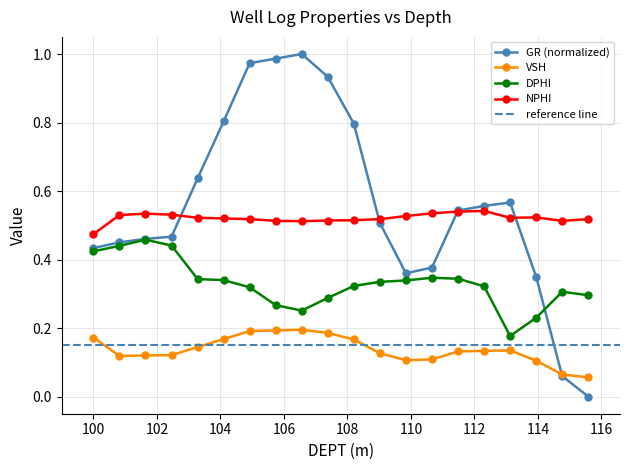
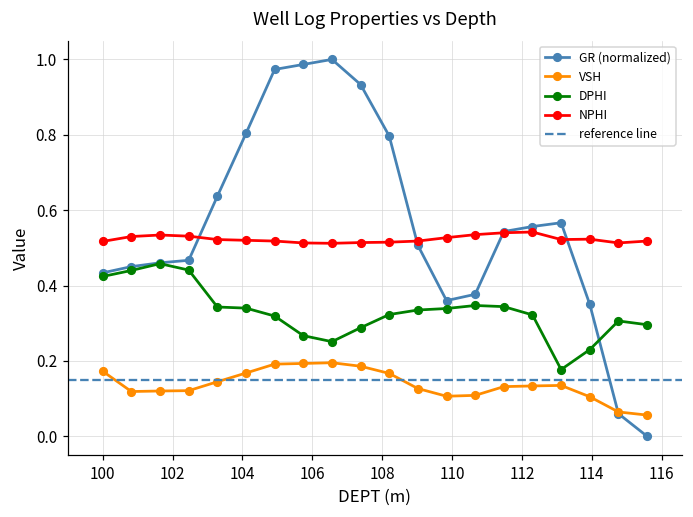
NPHI, 100: 0.47 -> 0.52
